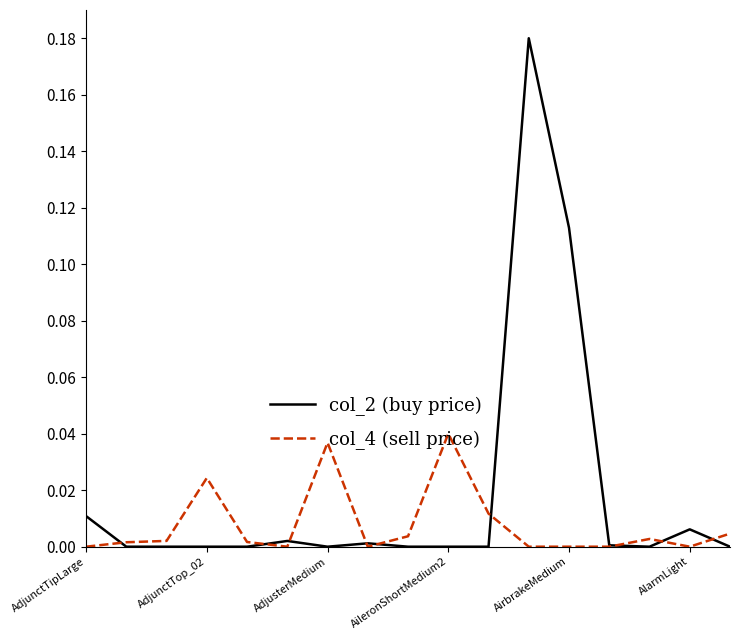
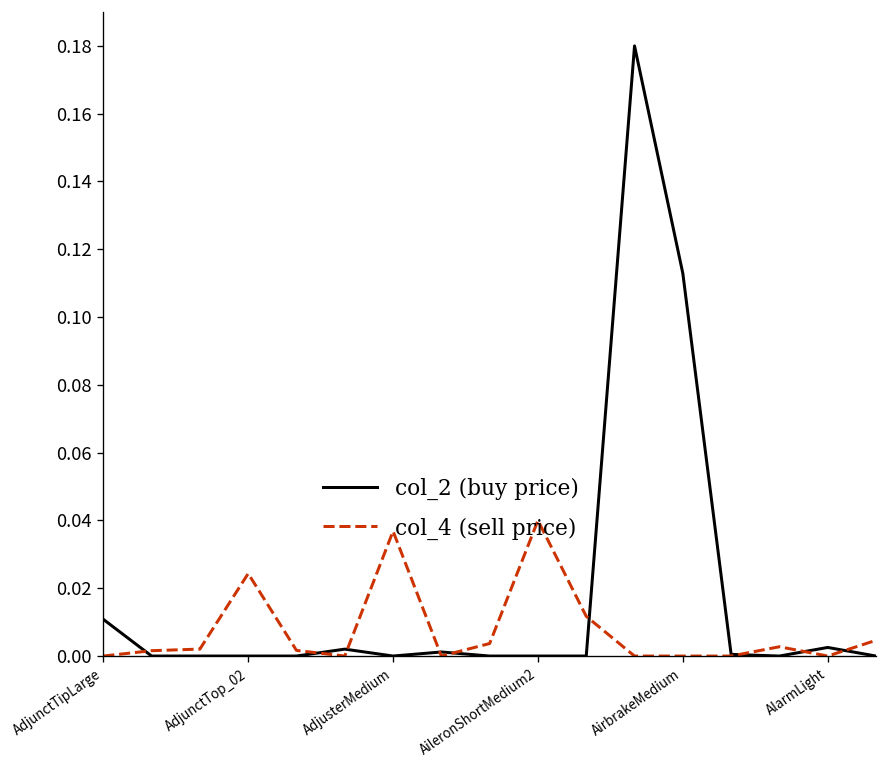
col_2 (buy price), AlarmLight: 0.006 -> 0.003
